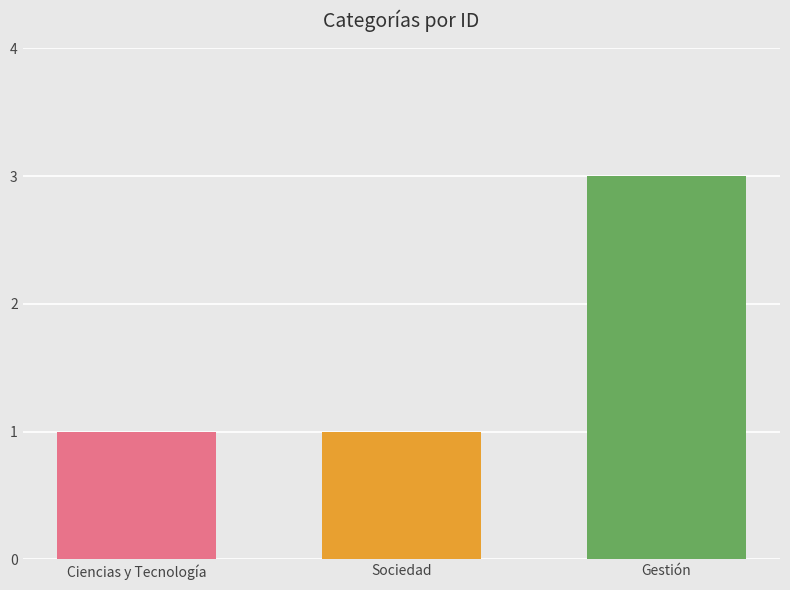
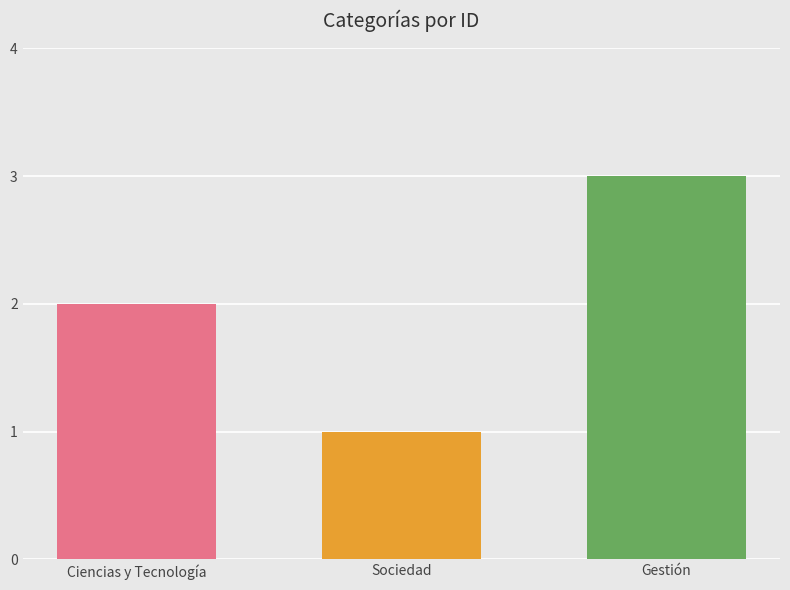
Ciencias y Tecnología: 1 -> 2
